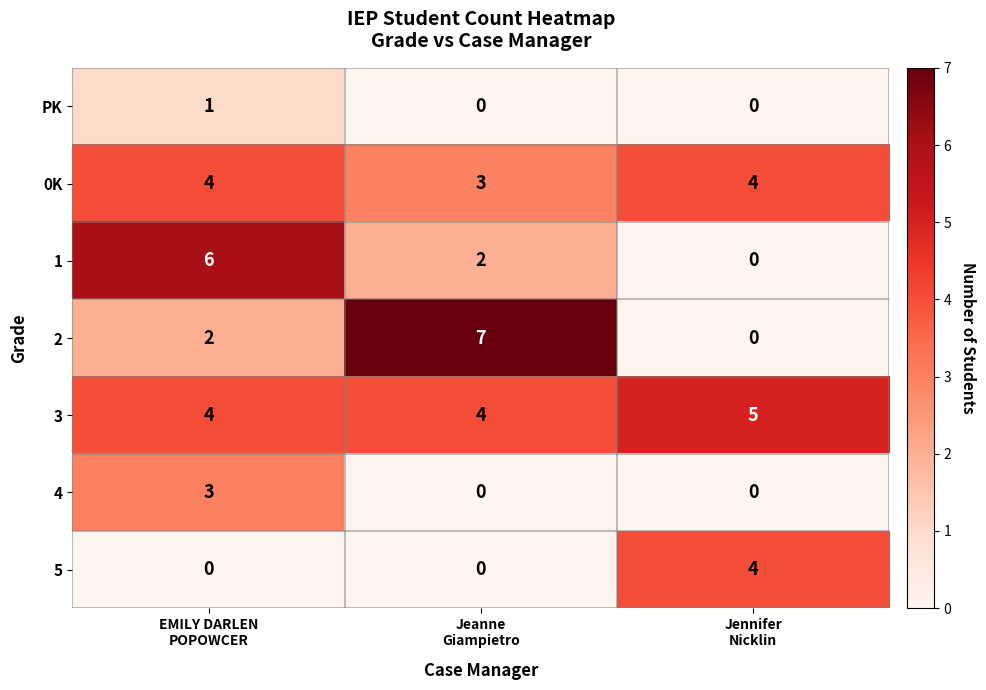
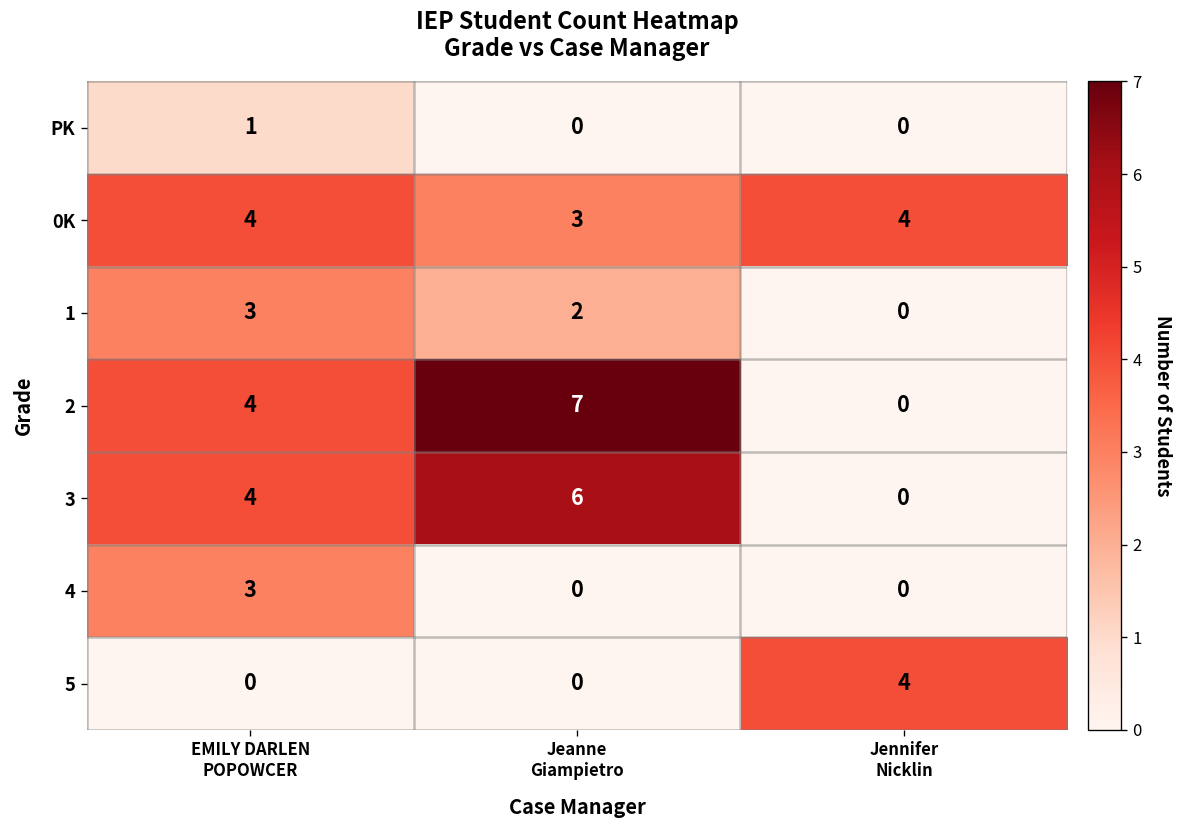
1, EMILY DARLEN POPOWCER: 6 -> 3
2, EMILY DARLEN POPOWCER: 2 -> 4
3, Jeanne Giampietro: 4 -> 6
3, Jennifer Nicklin: 5 -> 0
